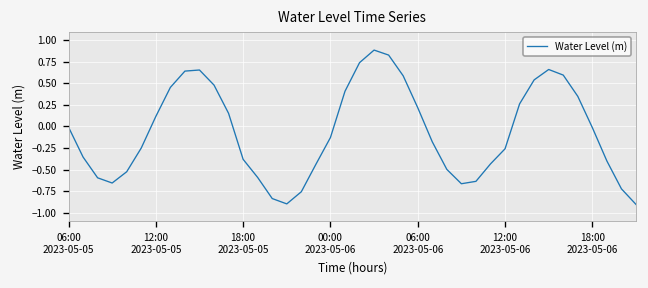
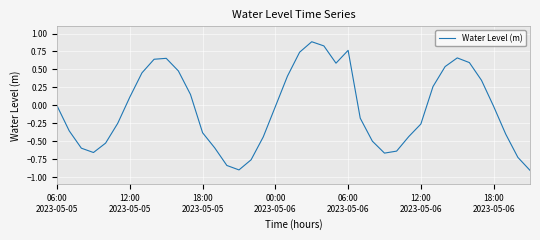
00:00 2023-05-06: -0.1 -> 0.0
06:00 2023-05-06: 0.2 -> 0.8
